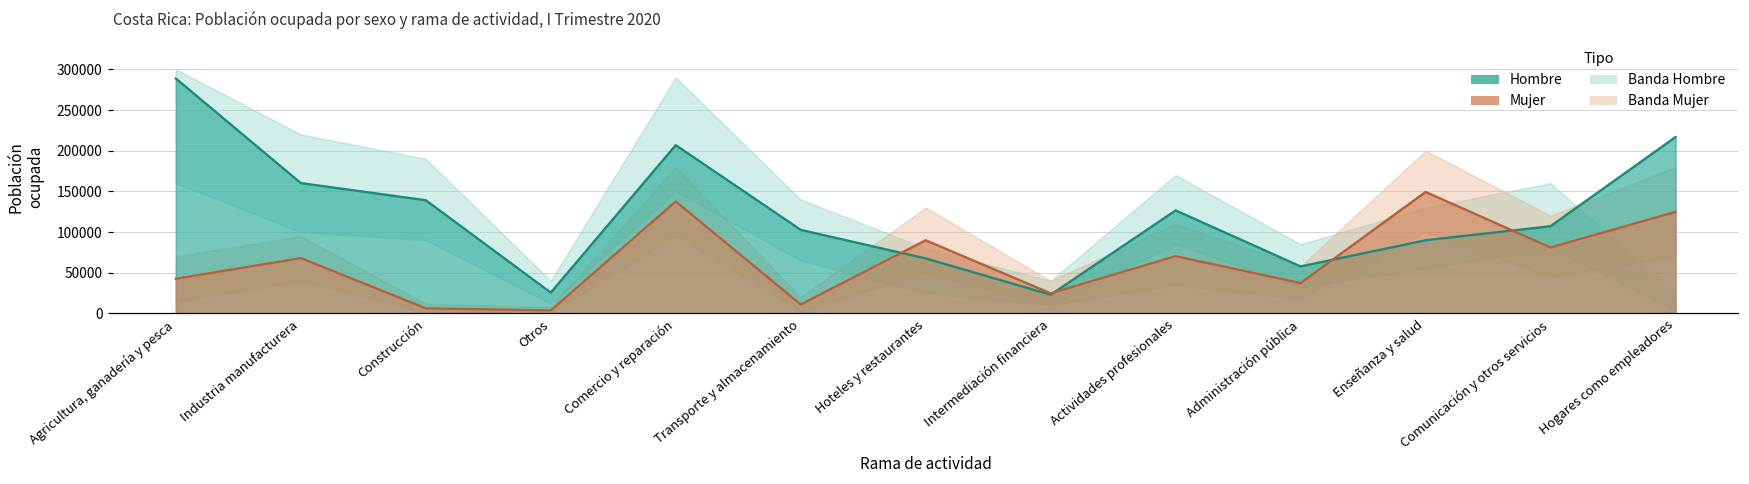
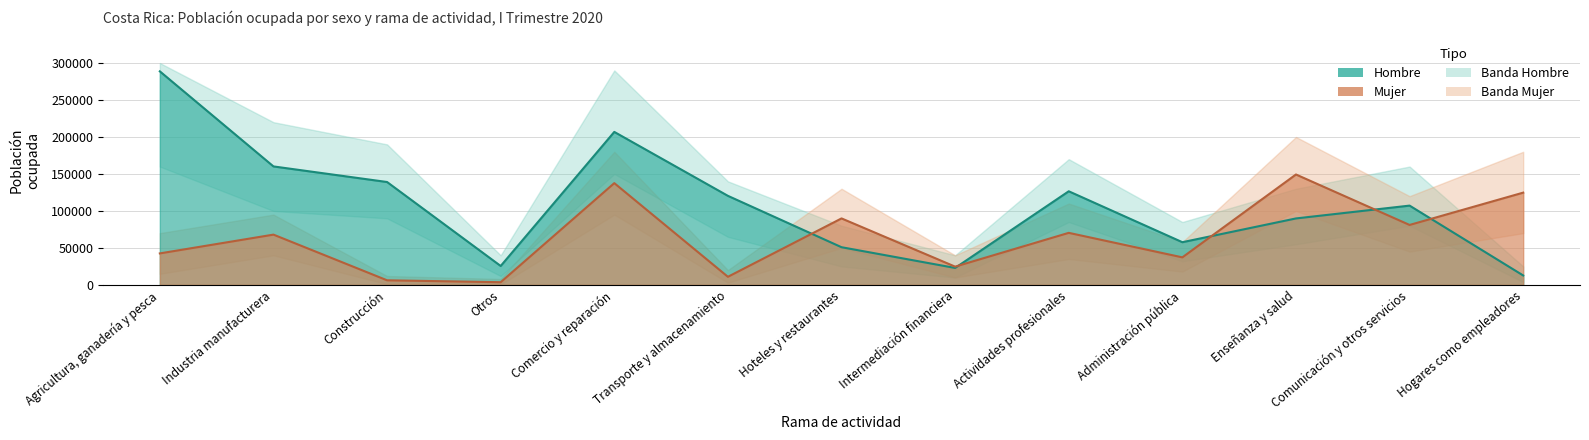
Hombre, Transporte y almacenamiento: 100000 -> 120000
Hombre, Hoteles y restaurantes: 70000 -> 50000
Hombre, Hogares como empleadores: 220000 -> 10000
